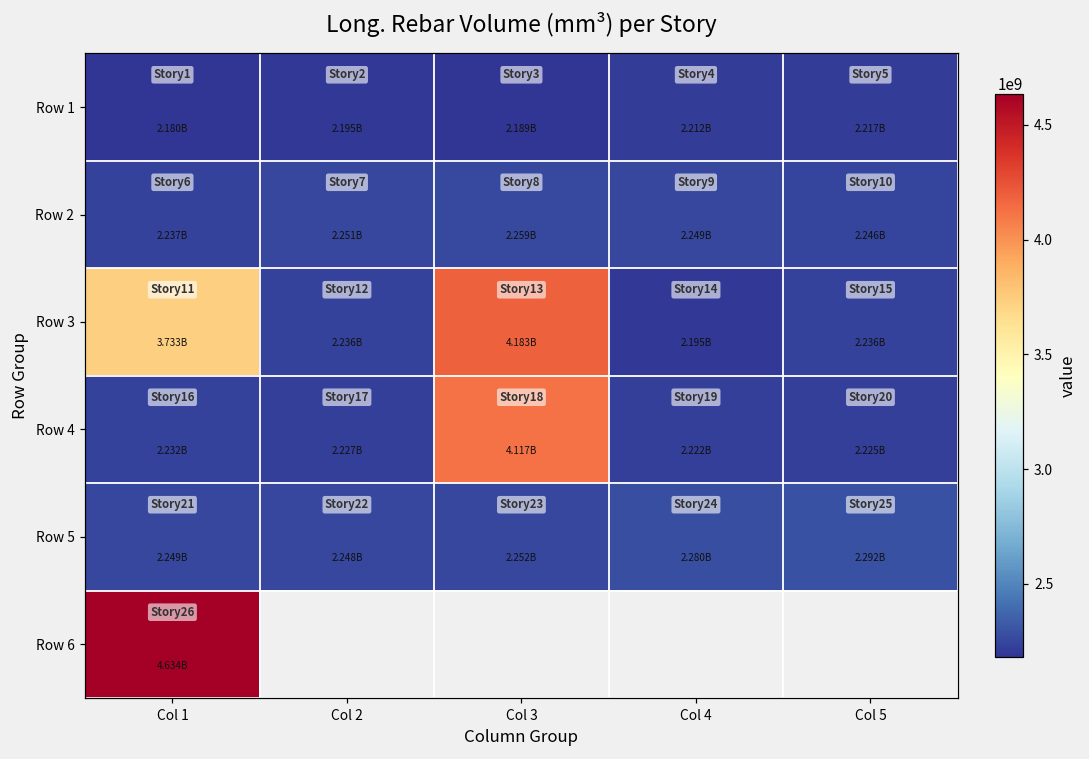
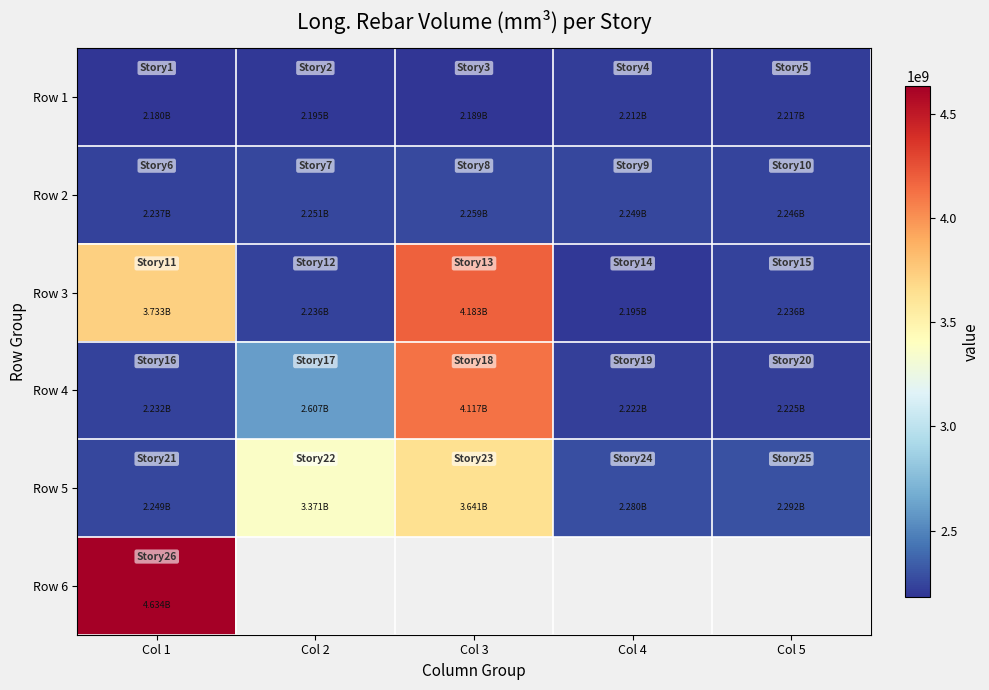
Row 4, Col 2: 2.227B -> 2.607B
Row 5, Col 2: 2.248B -> 3.371B
Row 5, Col 3: 2.252B -> 3.641B
